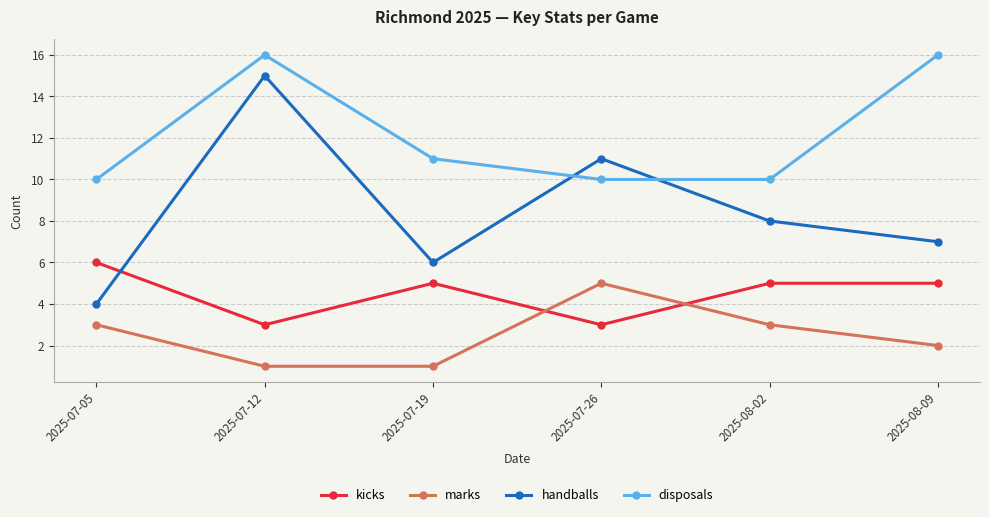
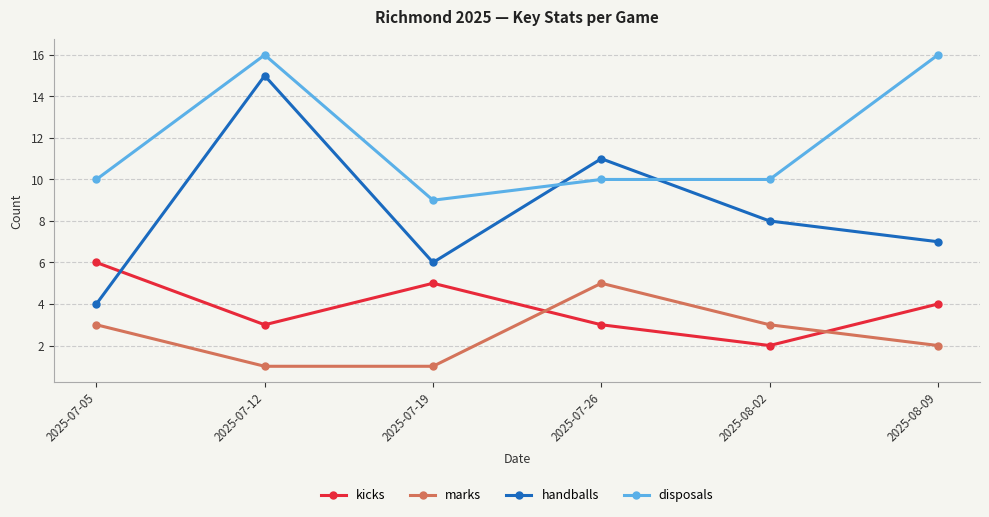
disposals, 2025-07-19: 11 -> 9
kicks, 2025-08-02: 5 -> 2
kicks, 2025-08-09: 5 -> 4
